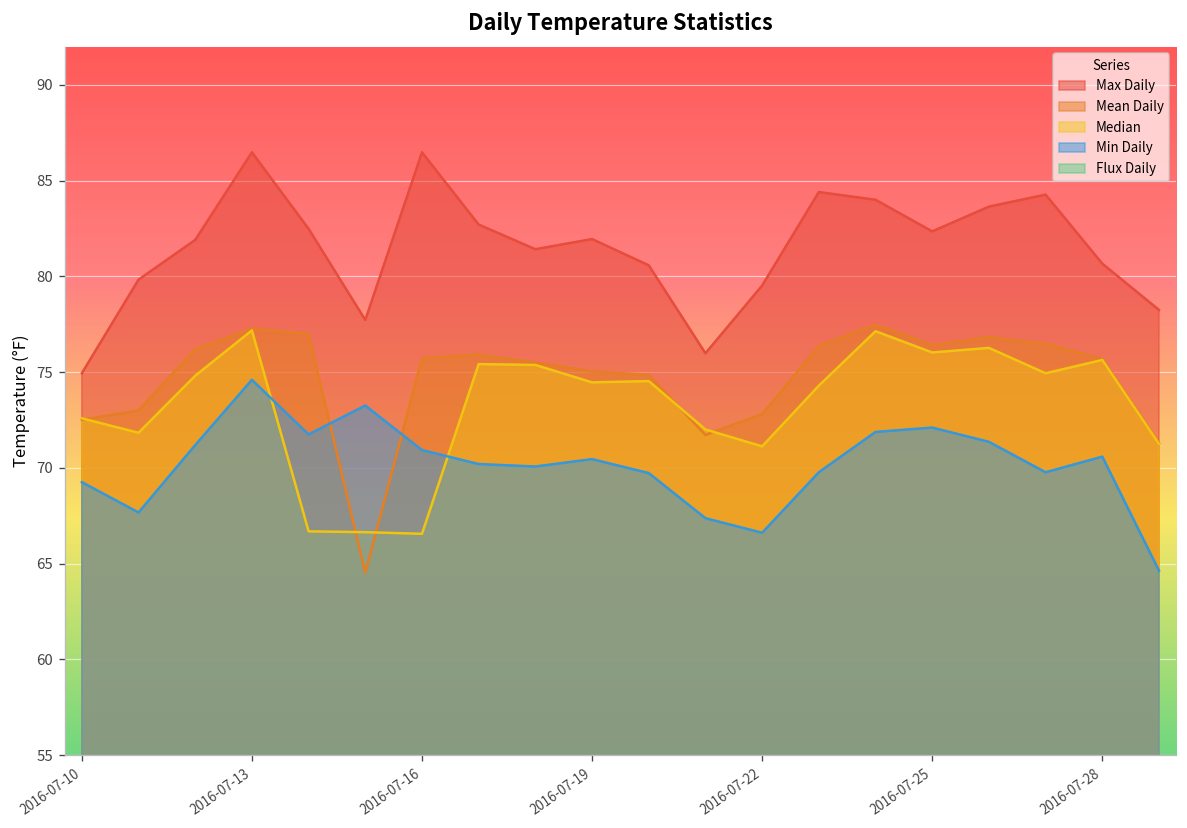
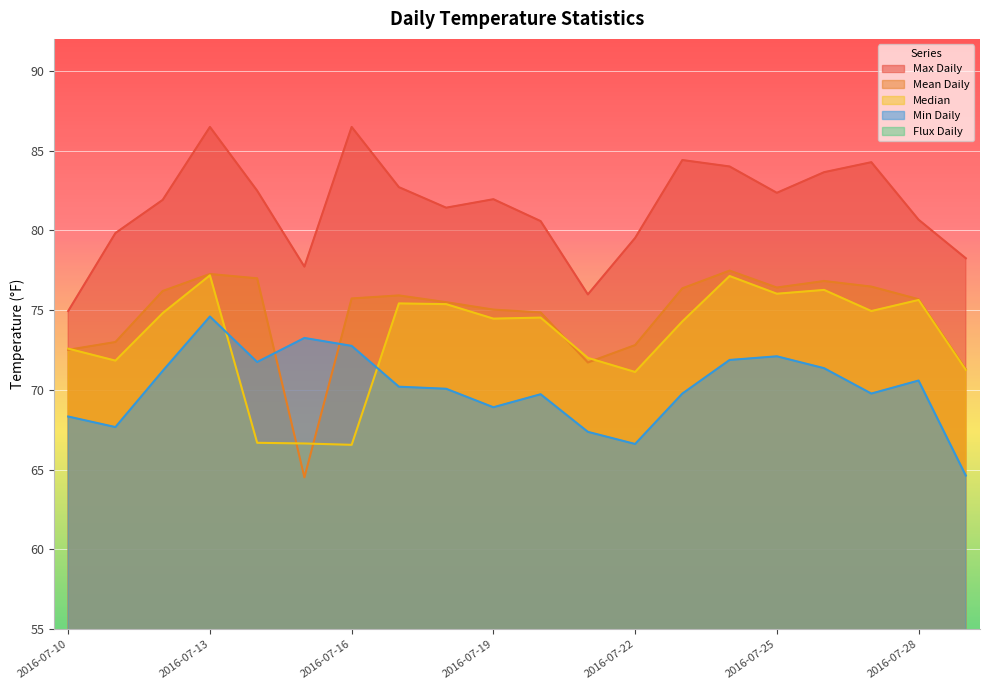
Min Daily, 2016-07-10: 69.3 -> 68.3
Min Daily, 2016-07-16: 70.9 -> 72.8
Min Daily, 2016-07-19: 70.5 -> 68.9
